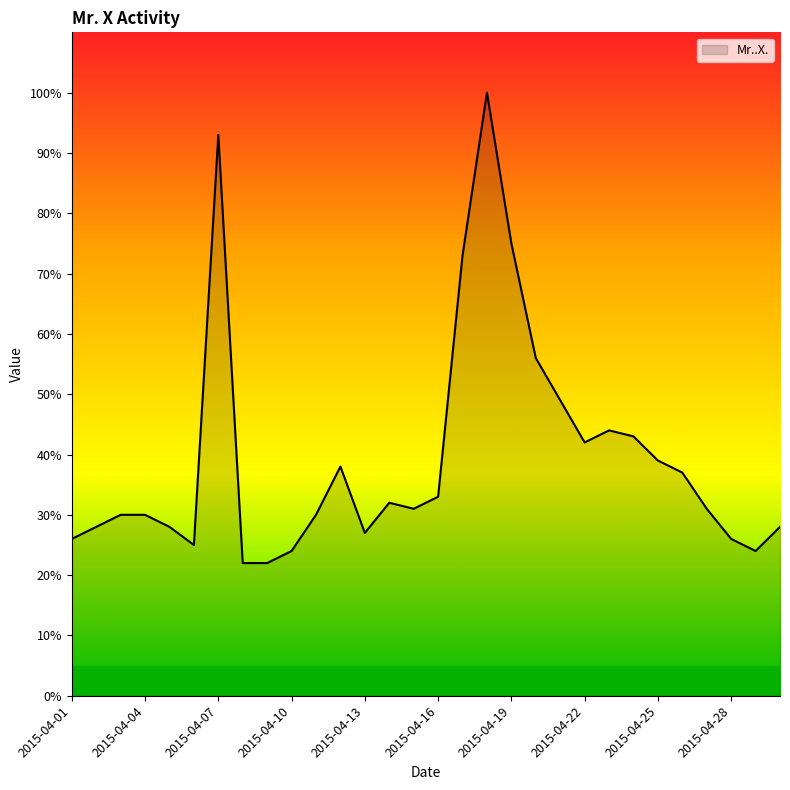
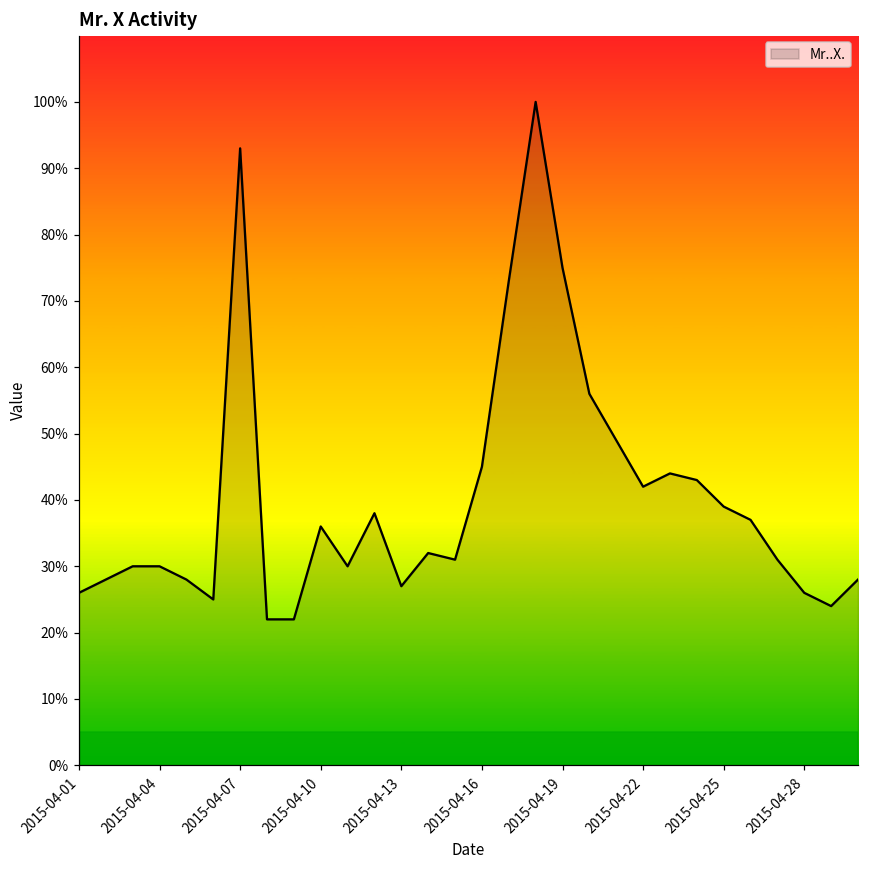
2015-04-10: 24% -> 36%
2015-04-16: 33% -> 45%
